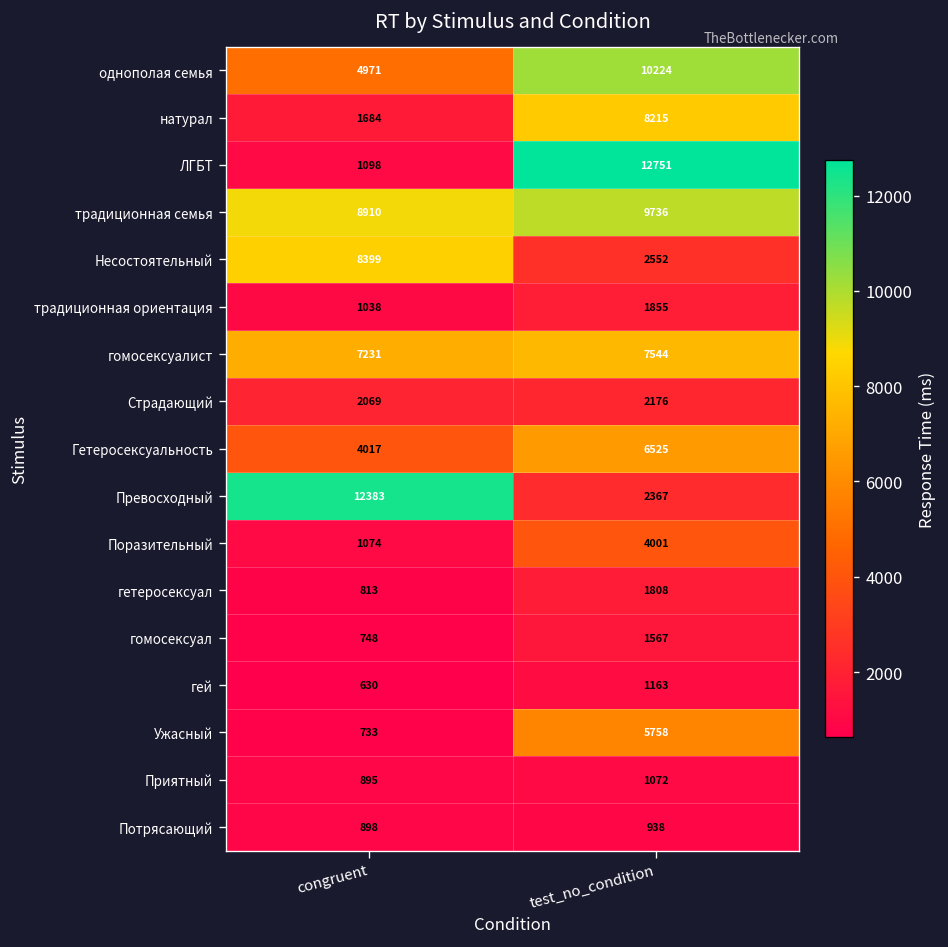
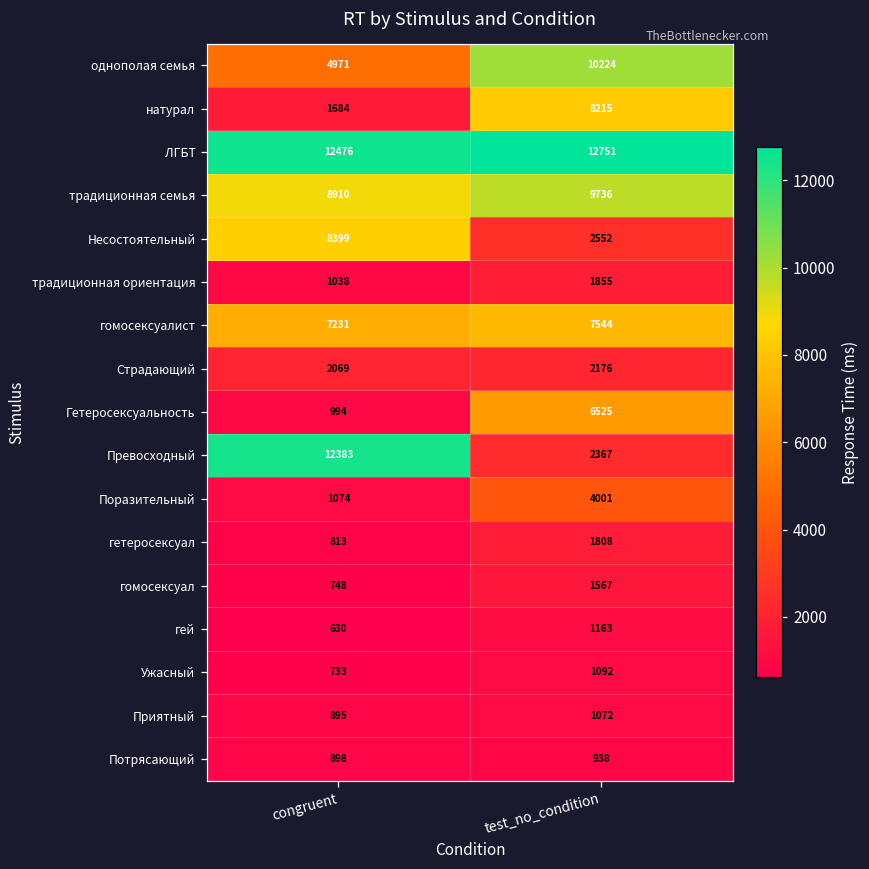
ЛГБТ, congruent: 1098 -> 12476
Гетеросексуальность, congruent: 4017 -> 994
Ужасный, test_no_condition: 5758 -> 1092
